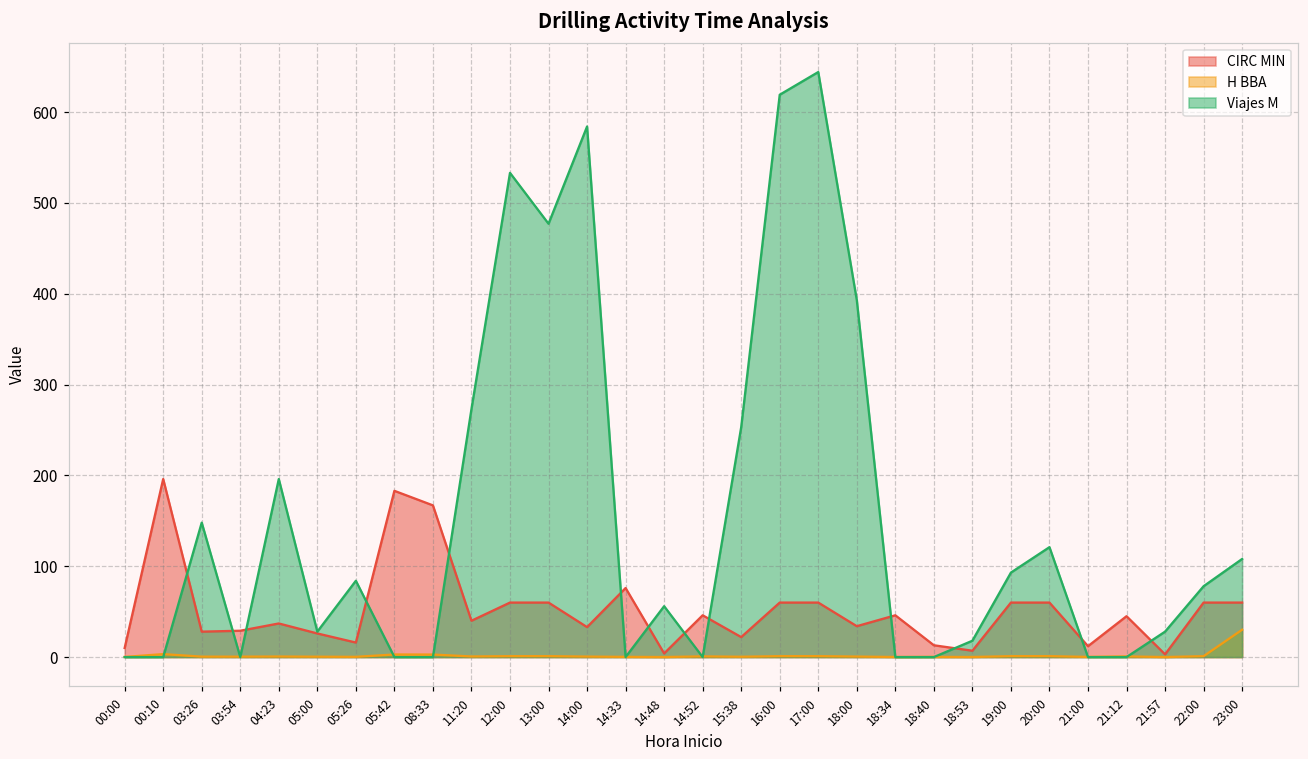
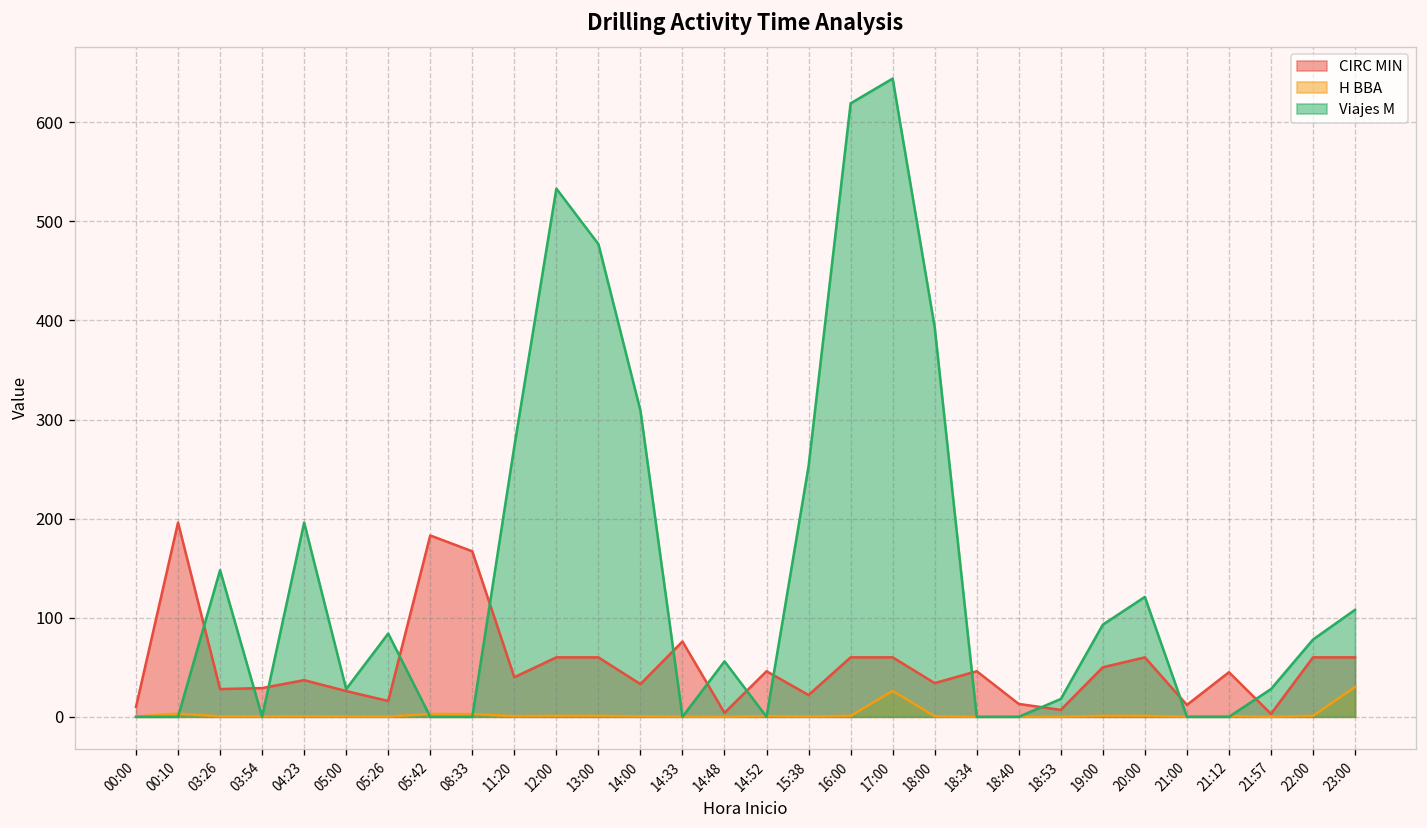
Viajes M, 14:00: 580 -> 310
H BBA, 17:00: 0 -> 30
CIRC MIN, 19:00: 60 -> 50
